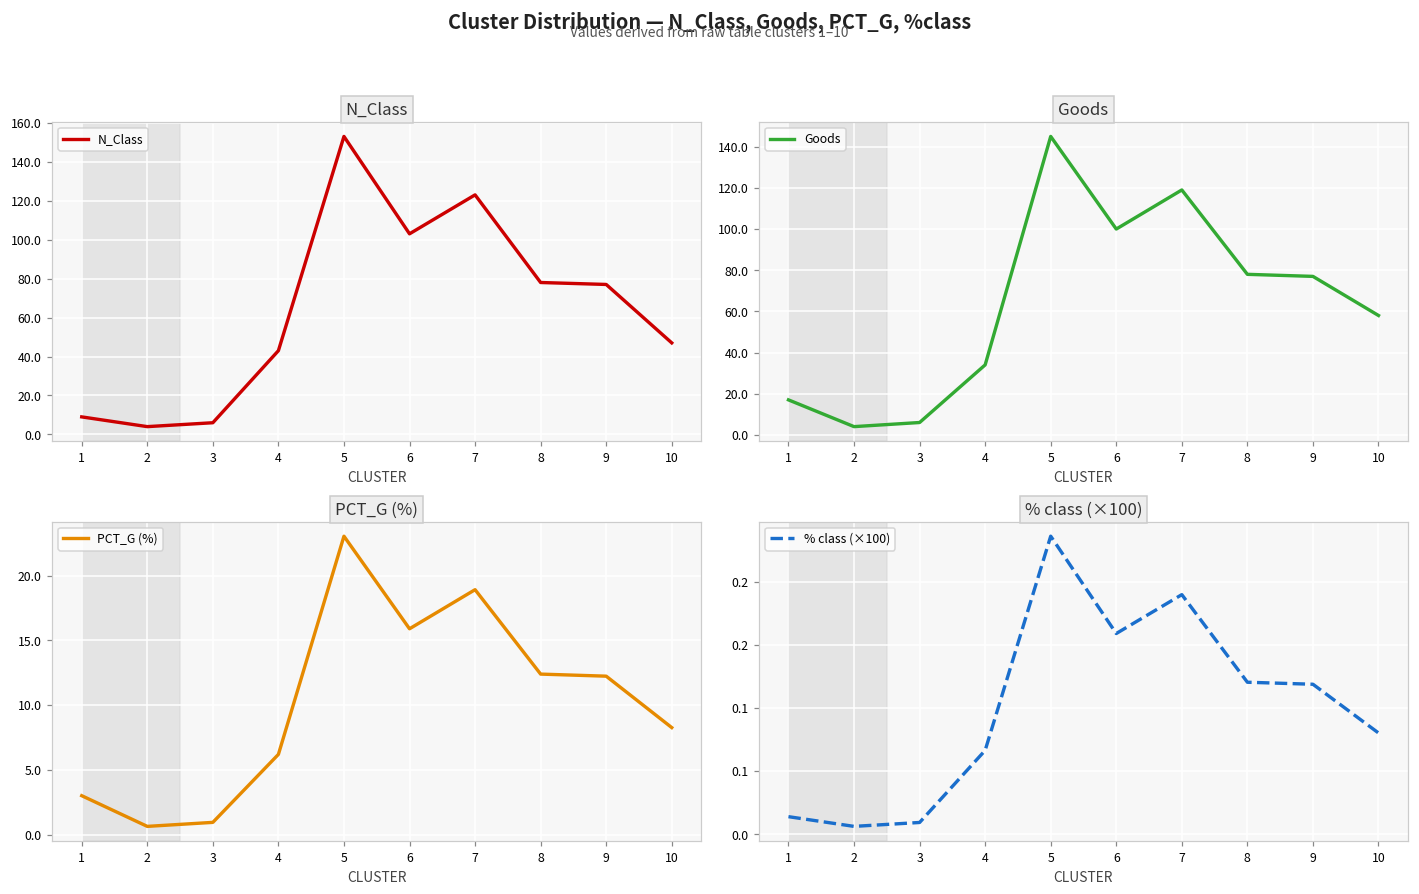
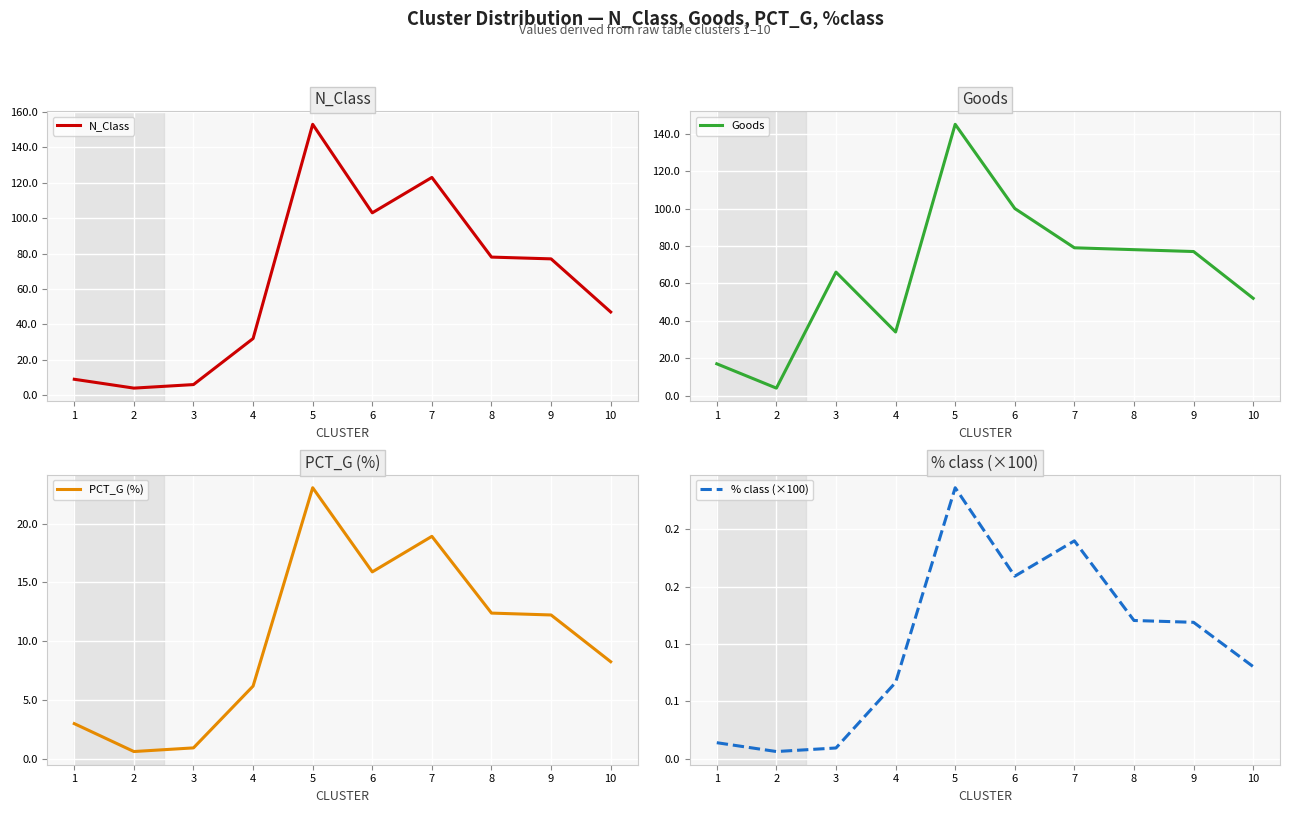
N_Class, 4: 43 -> 32
Goods, 3: 6 -> 66
Goods, 7: 119 -> 79
Goods, 10: 58 -> 52
